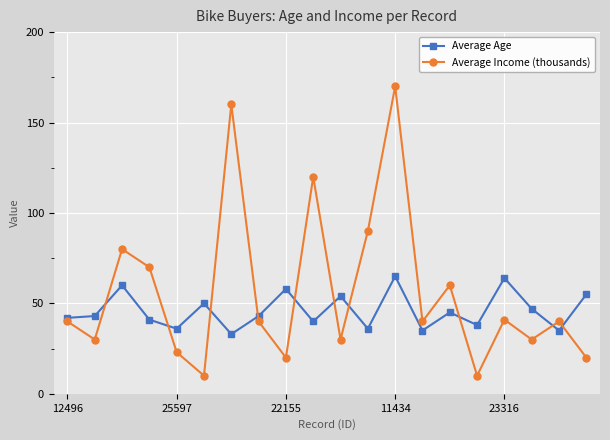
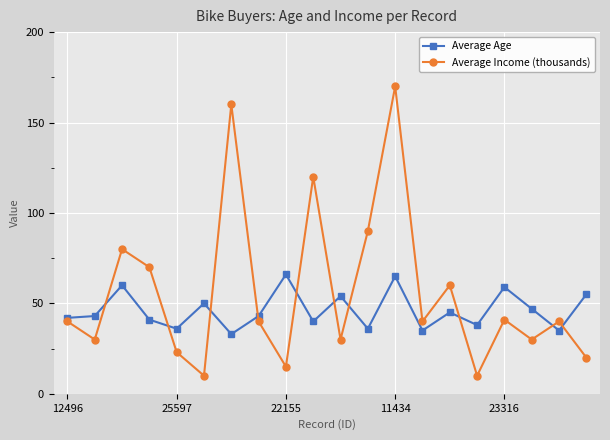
Average Age, 22155: 58 -> 66
Average Income (thousands), 22155: 20 -> 15
Average Age, 23316: 64 -> 59
